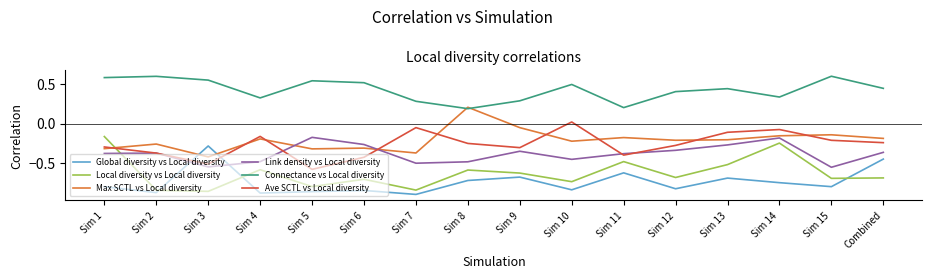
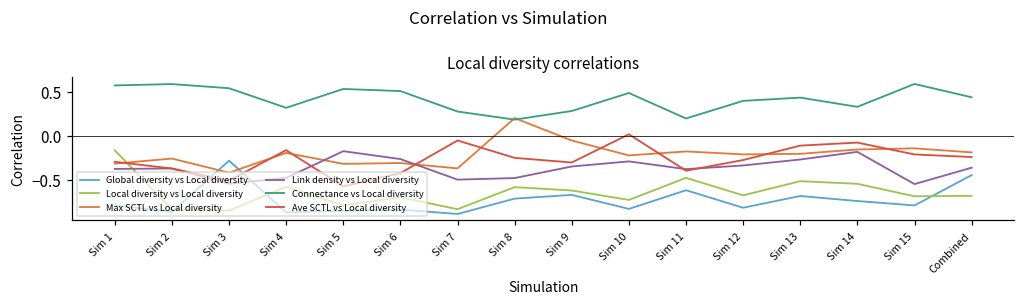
Link density vs Local diversity, Sim 10: -0.4 -> -0.3
Local diversity vs Local diversity, Sim 14: -0.2 -> -0.5
